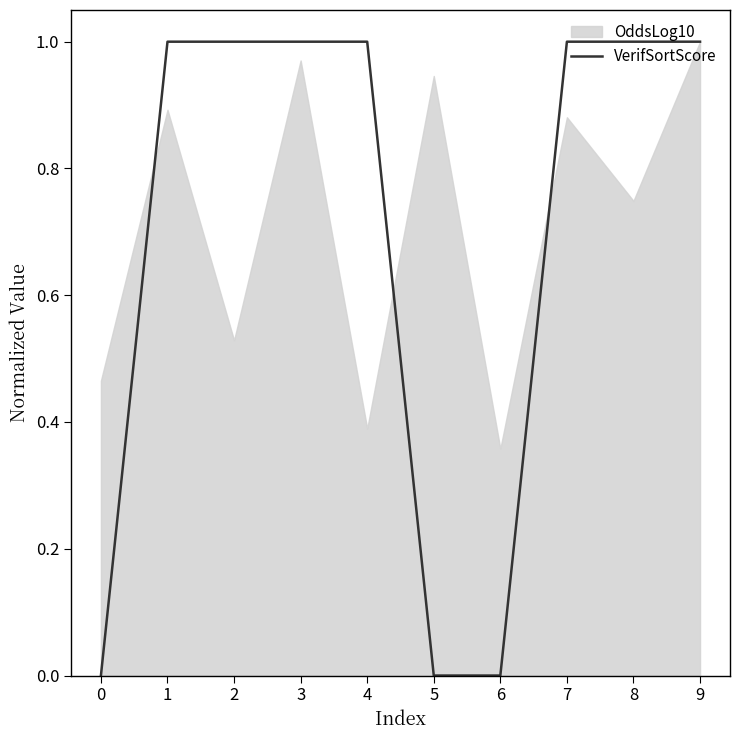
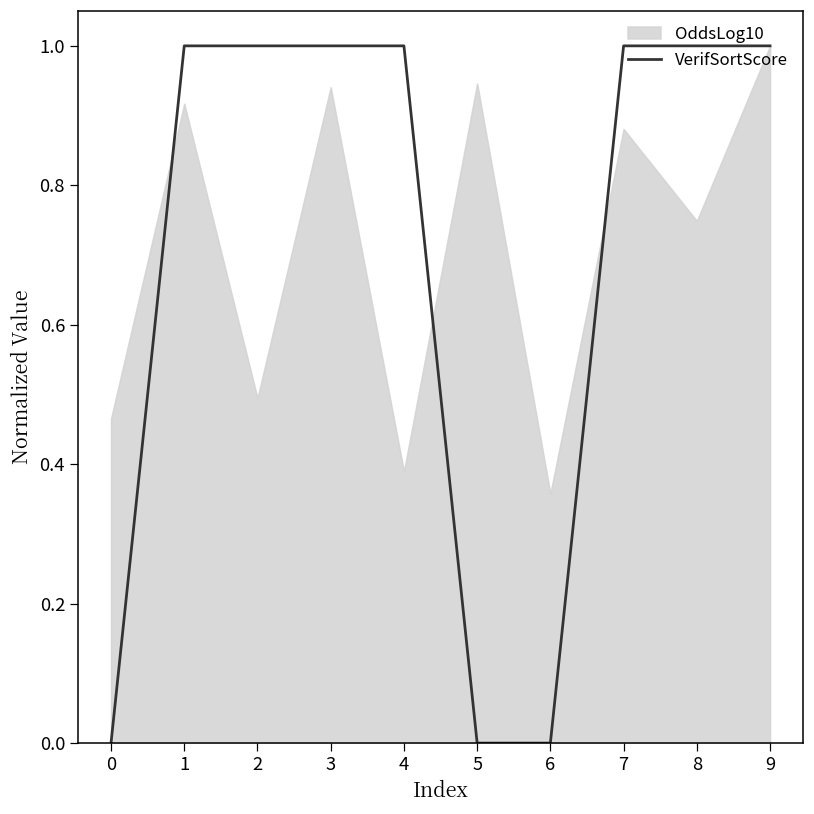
OddsLog10, 1: 0.89 -> 0.92
OddsLog10, 2: 0.53 -> 0.49
OddsLog10, 3: 0.97 -> 0.94
